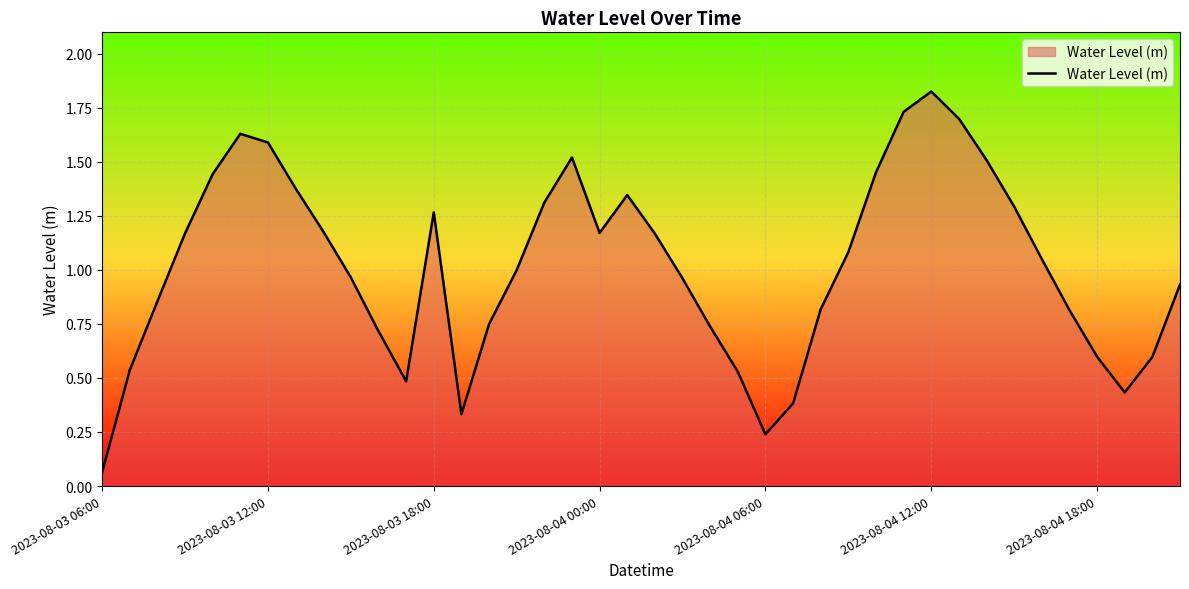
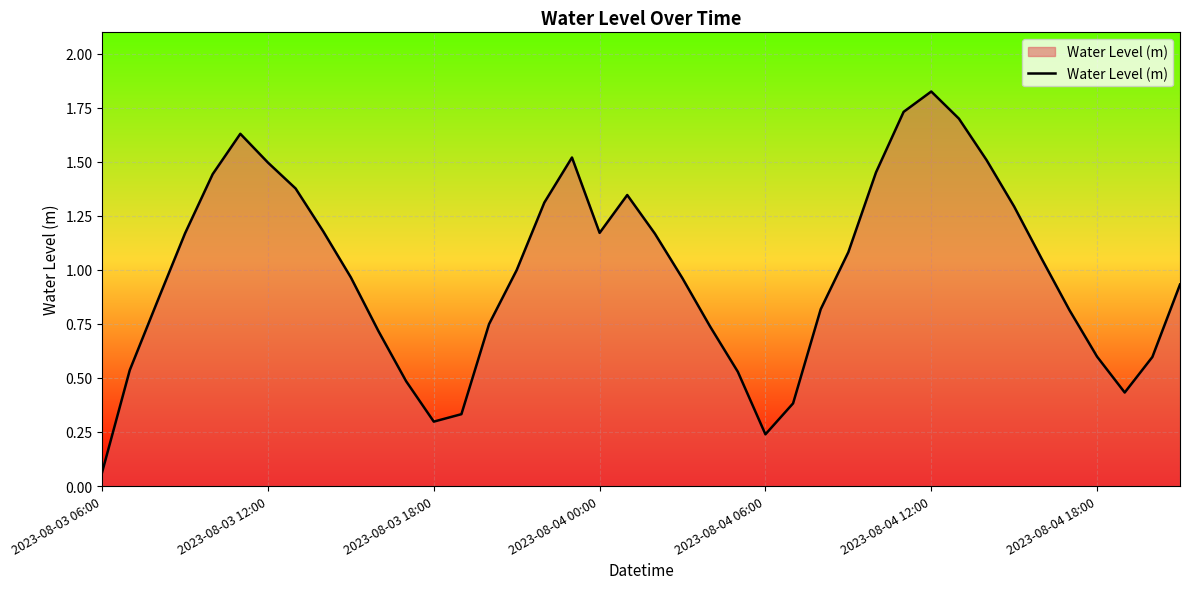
2023-08-03 12:00: 1.59 -> 1.50
2023-08-03 18:00: 1.27 -> 0.30
